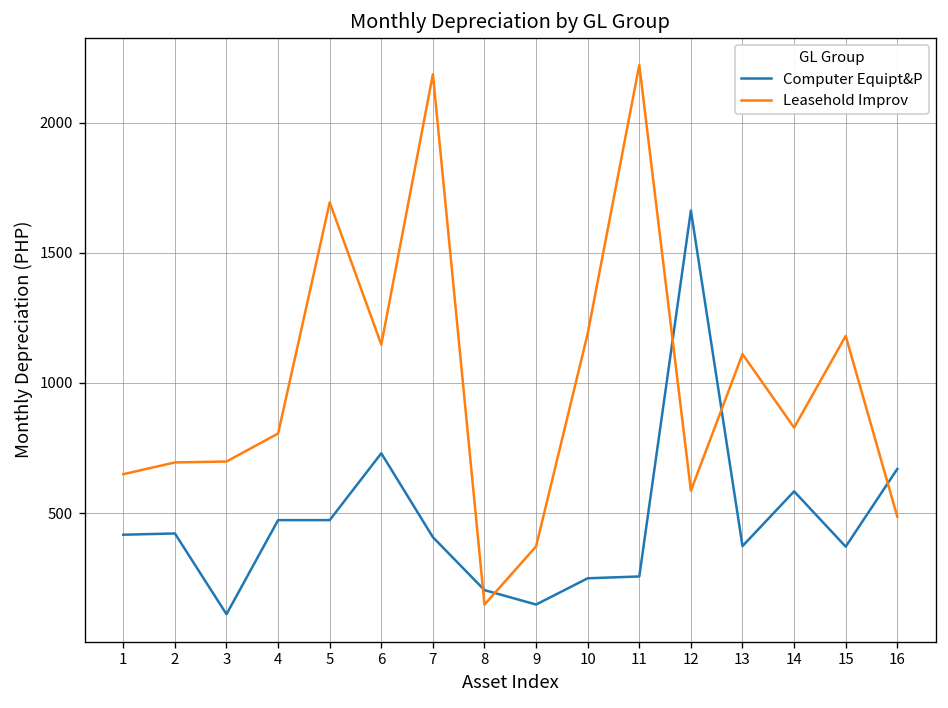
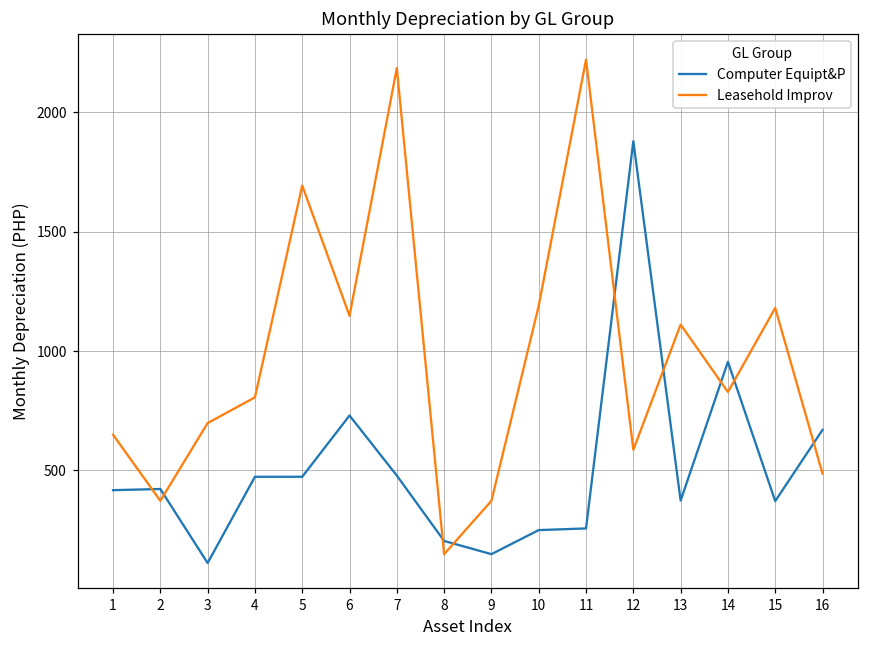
Leasehold Improv, 2: 690 -> 370
Computer Equipt&P, 7: 410 -> 480
Computer Equipt&P, 12: 1660 -> 1880
Computer Equipt&P, 14: 580 -> 950
